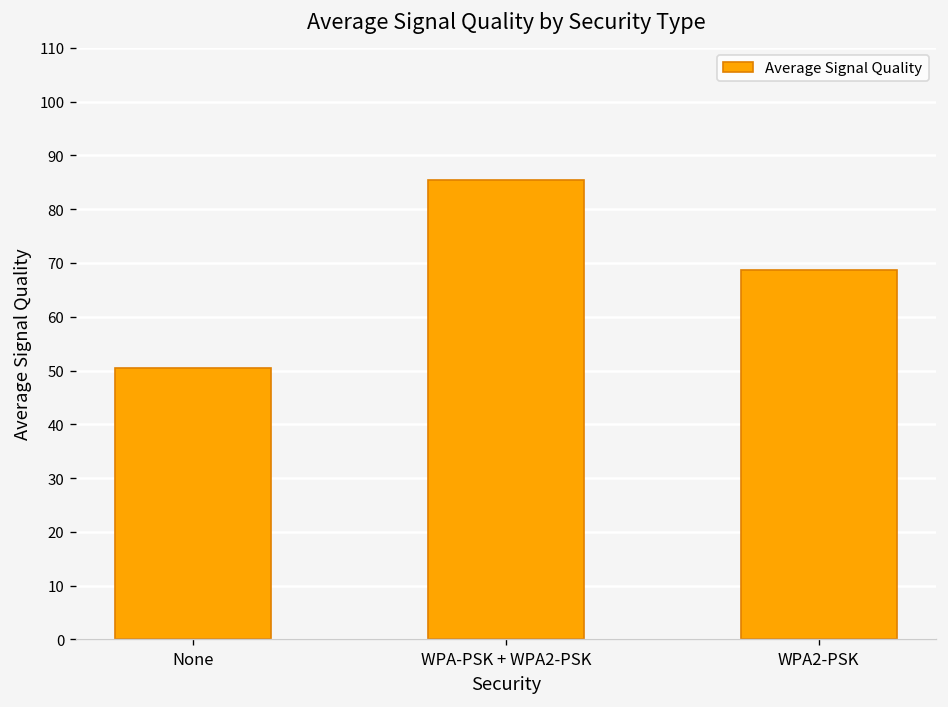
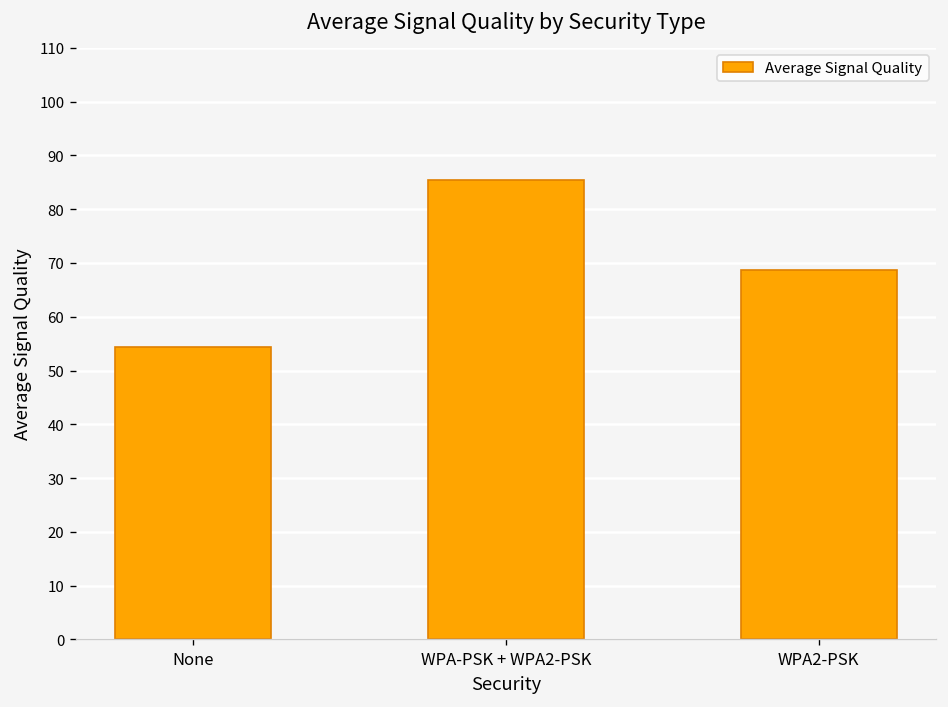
None: 51 -> 54
